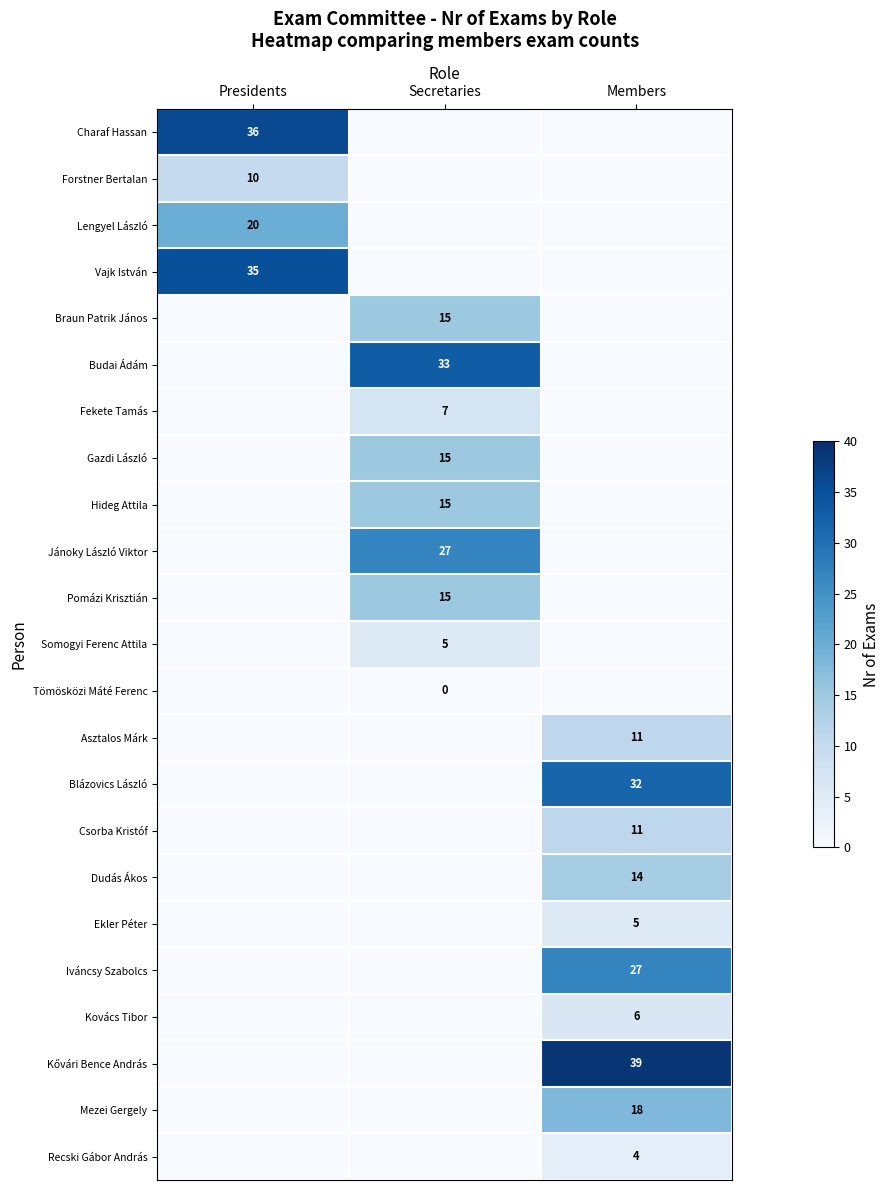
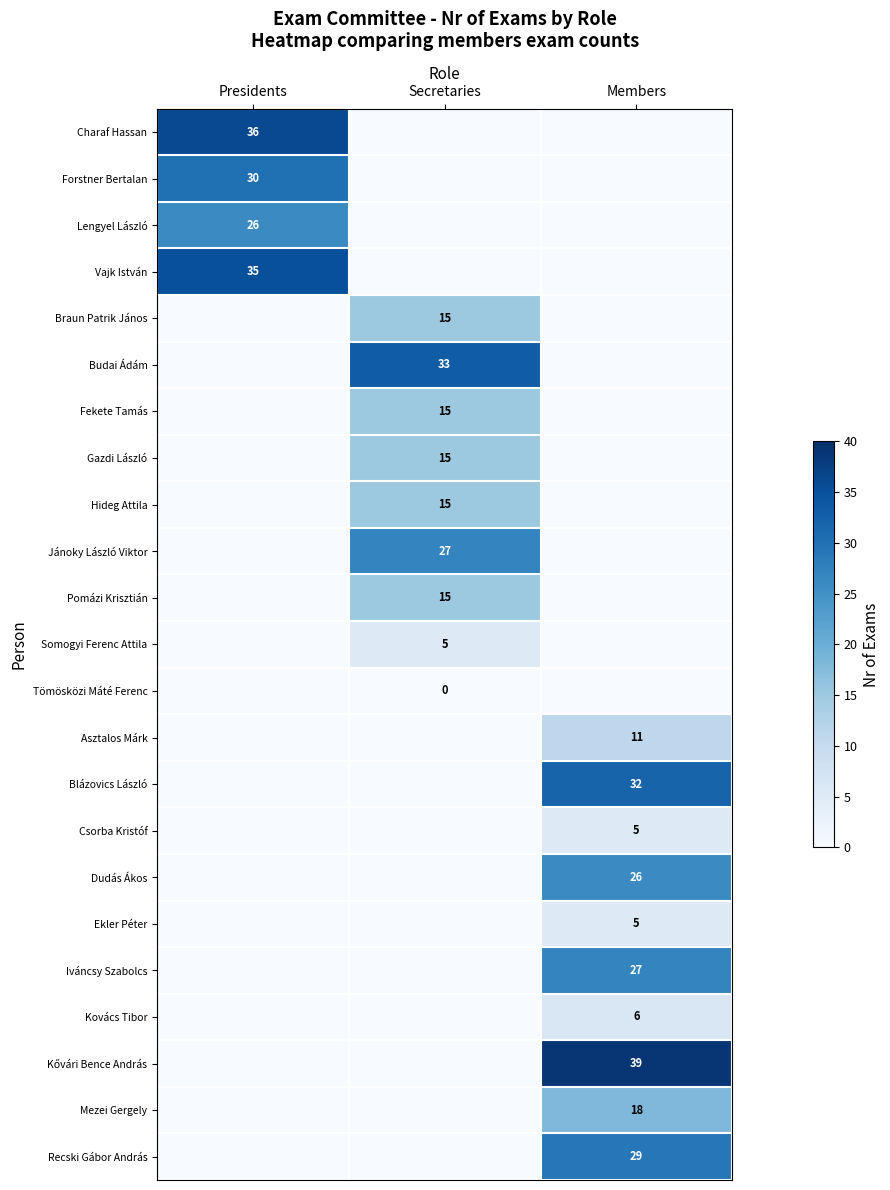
Forstner Bertalan, Presidents: 10 -> 30
Lengyel László, Presidents: 20 -> 26
Fekete Tamás, Secretaries: 7 -> 15
Csorba Kristóf, Members: 11 -> 5
Dudás Ákos, Members: 14 -> 26
Recski Gábor András, Members: 4 -> 29
